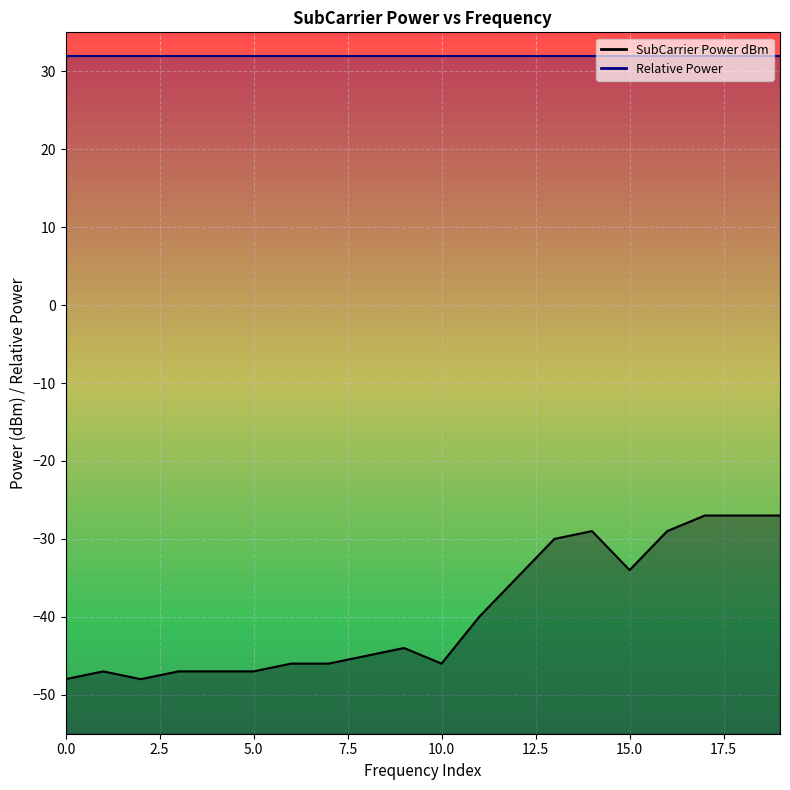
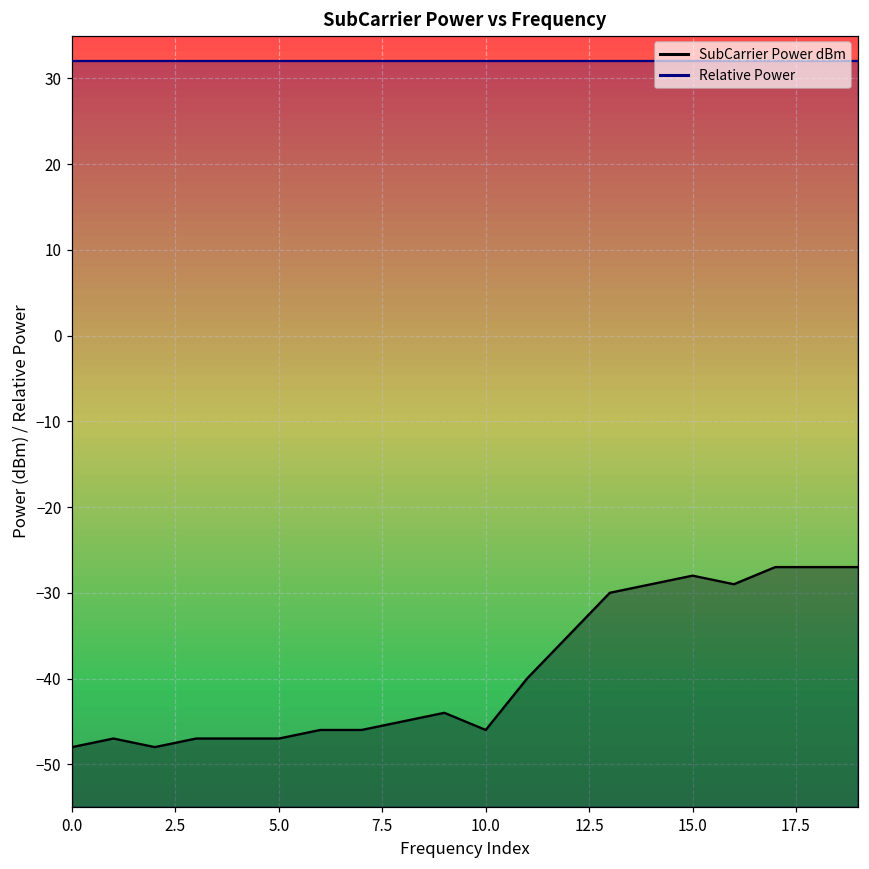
SubCarrier Power dBm, 15.0: -34 -> -28
